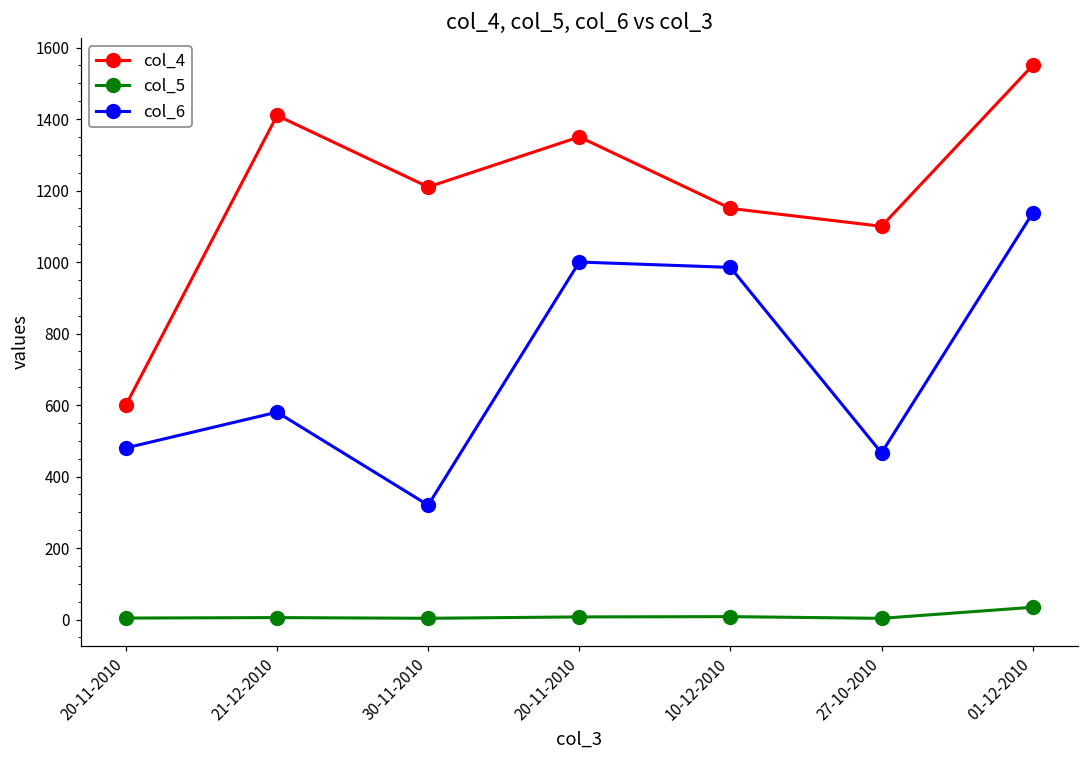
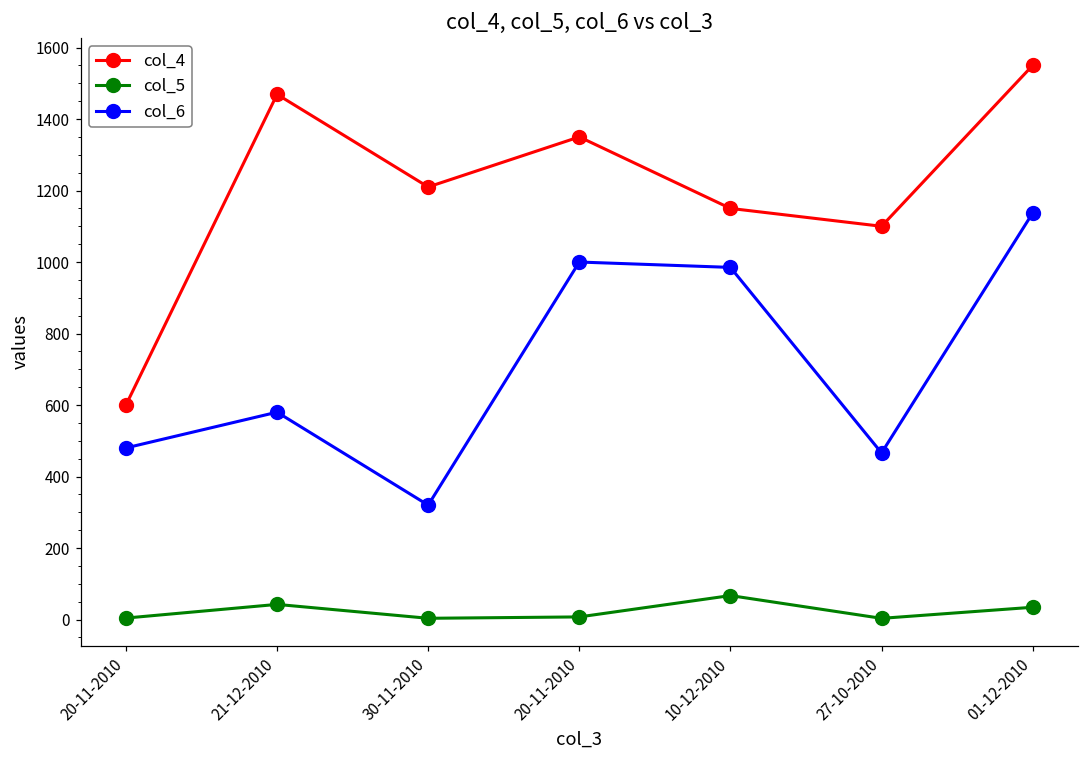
col_4, 21-12-2010: 1410 -> 1470
col_5, 21-12-2010: 10 -> 40
col_5, 10-12-2010: 10 -> 70
